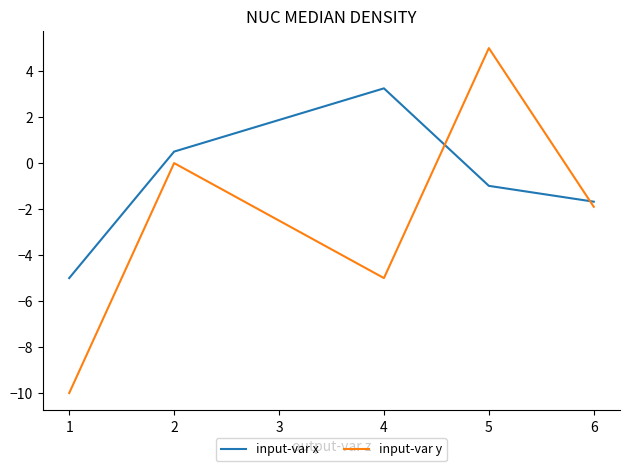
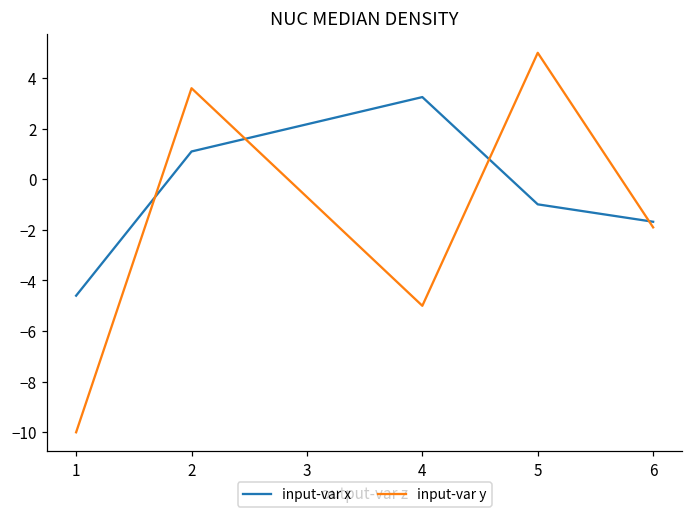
input-var x, 1: -5.0 -> -4.6
input-var x, 2: 0.5 -> 1.1
input-var y, 2: 0.0 -> 3.6
